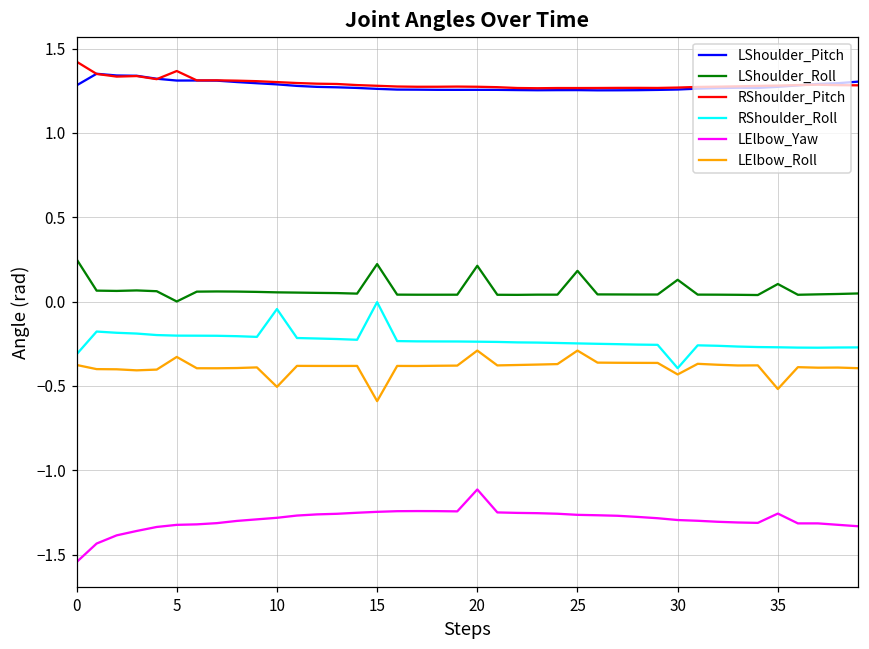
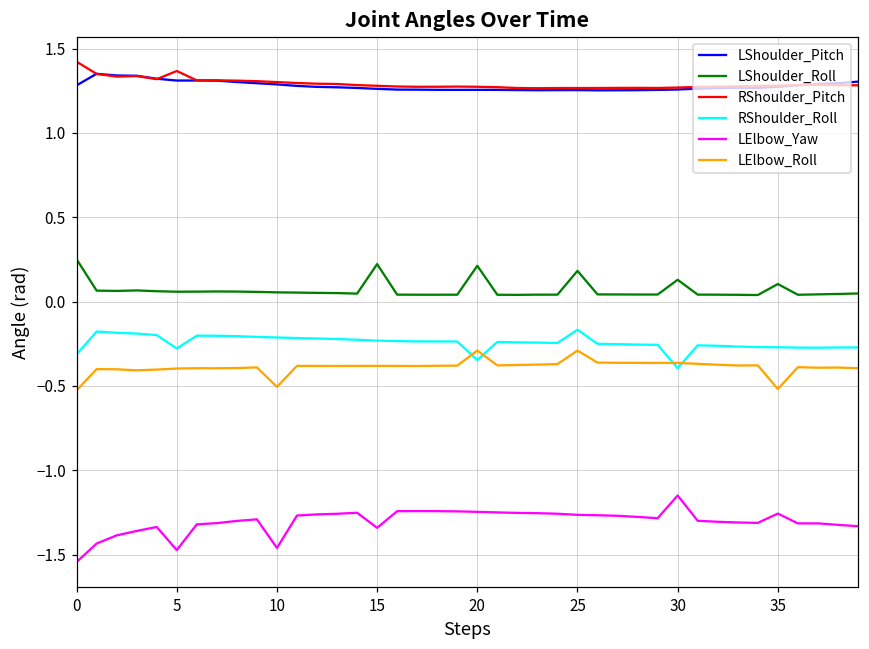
LElbow_Roll, 0: -0.38 -> -0.53
LShoulder_Roll, 5: 0.00 -> 0.06
RShoulder_Roll, 5: -0.20 -> -0.28
LElbow_Yaw, 5: -1.32 -> -1.47
LElbow_Roll, 5: -0.33 -> -0.40
RShoulder_Roll, 10: -0.04 -> -0.21
LElbow_Yaw, 10: -1.28 -> -1.46
RShoulder_Roll, 15: 0.00 -> -0.23
LElbow_Yaw, 15: -1.25 -> -1.34
LElbow_Roll, 15: -0.59 -> -0.38
RShoulder_Roll, 20: -0.24 -> -0.35
LElbow_Yaw, 20: -1.11 -> -1.25
RShoulder_Roll, 25: -0.25 -> -0.17
LElbow_Yaw, 30: -1.30 -> -1.15
LElbow_Roll, 30: -0.43 -> -0.36
